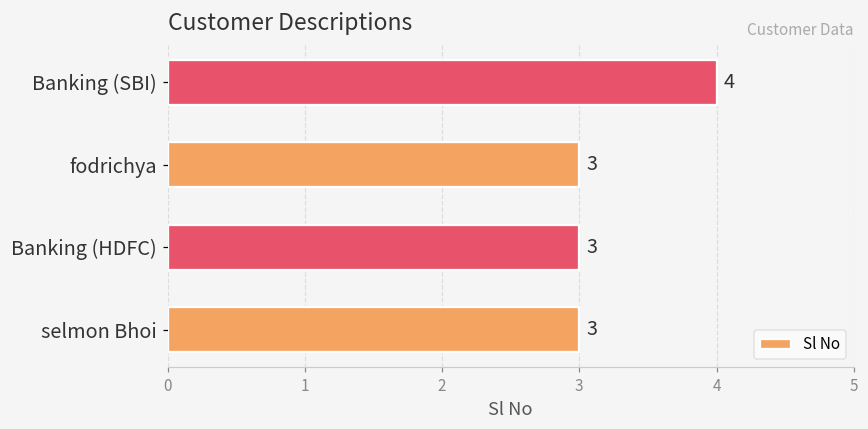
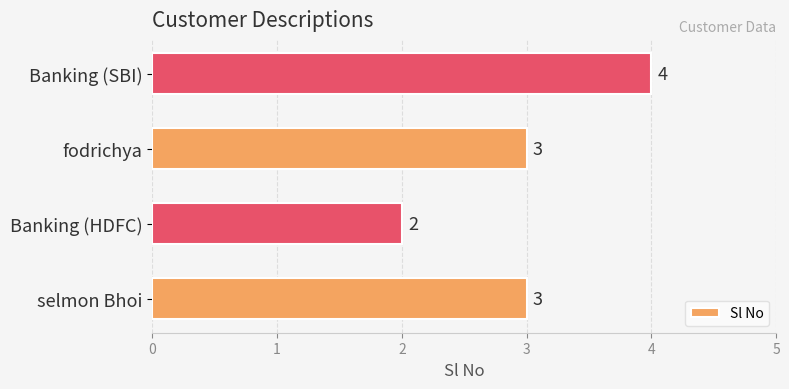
Banking (HDFC): 3 -> 2
